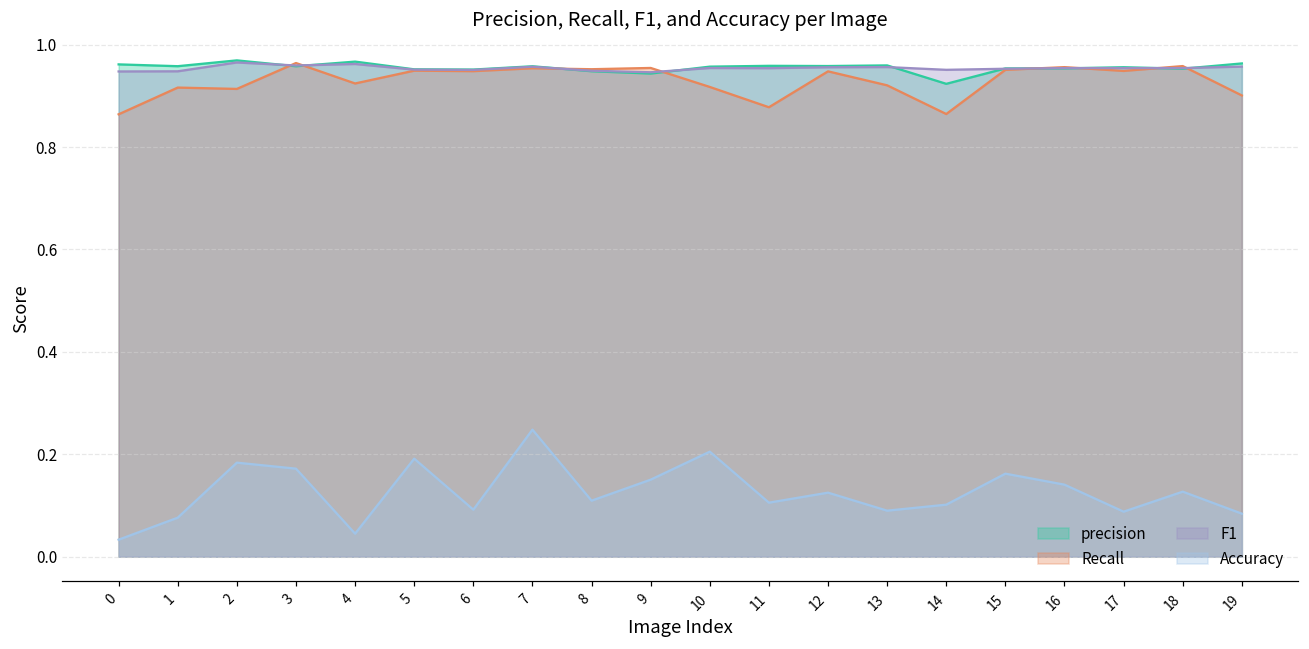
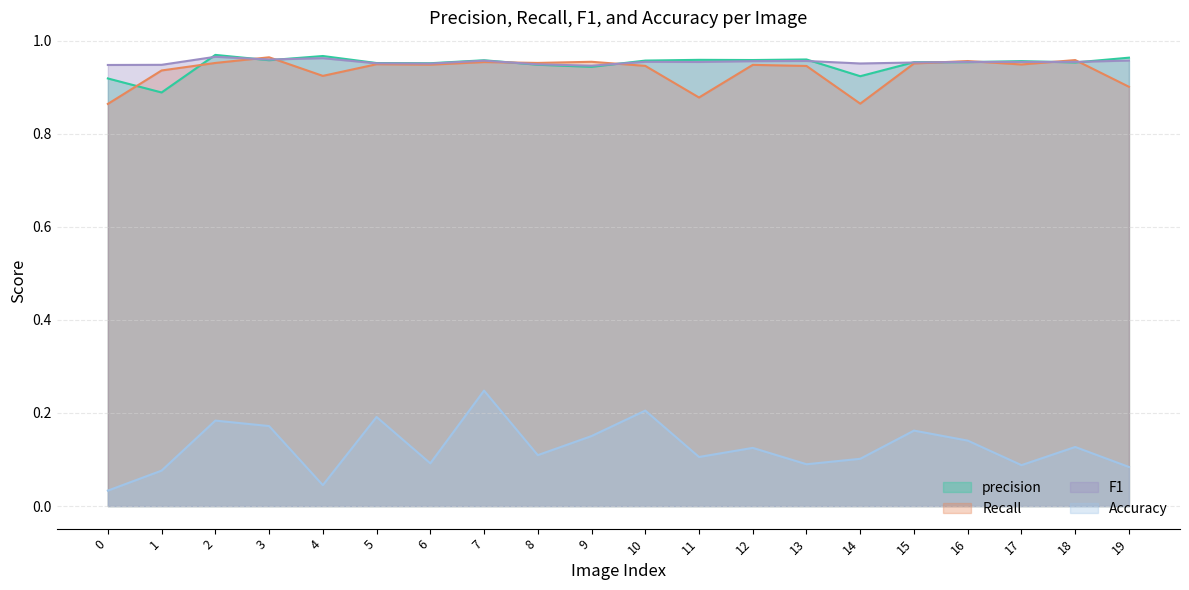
precision, 0: 0.96 -> 0.92
precision, 1: 0.96 -> 0.89
Recall, 1: 0.92 -> 0.94
Recall, 2: 0.91 -> 0.95
Recall, 10: 0.92 -> 0.95
Recall, 13: 0.92 -> 0.95
